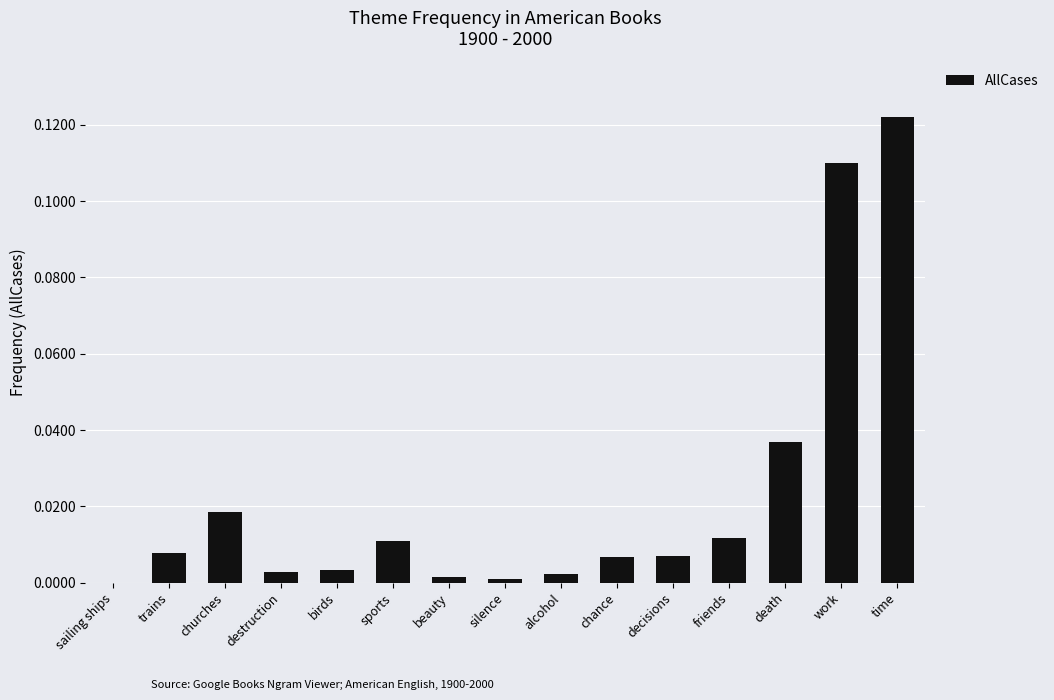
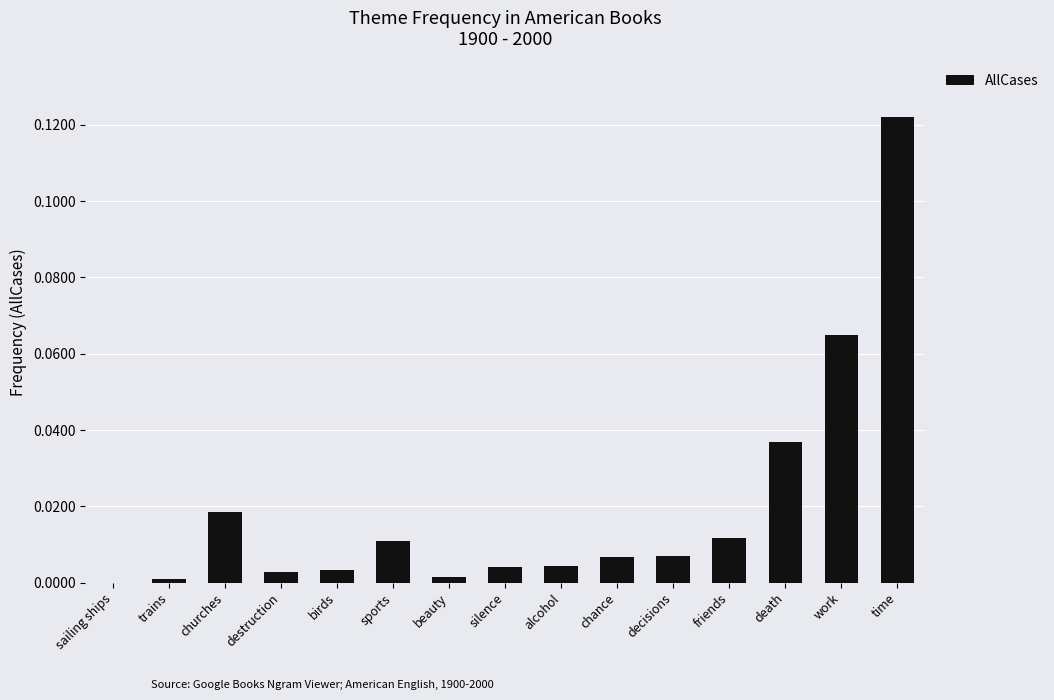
trains: 0.008 -> 0.001
silence: 0.001 -> 0.004
alcohol: 0.002 -> 0.005
work: 0.110 -> 0.065
